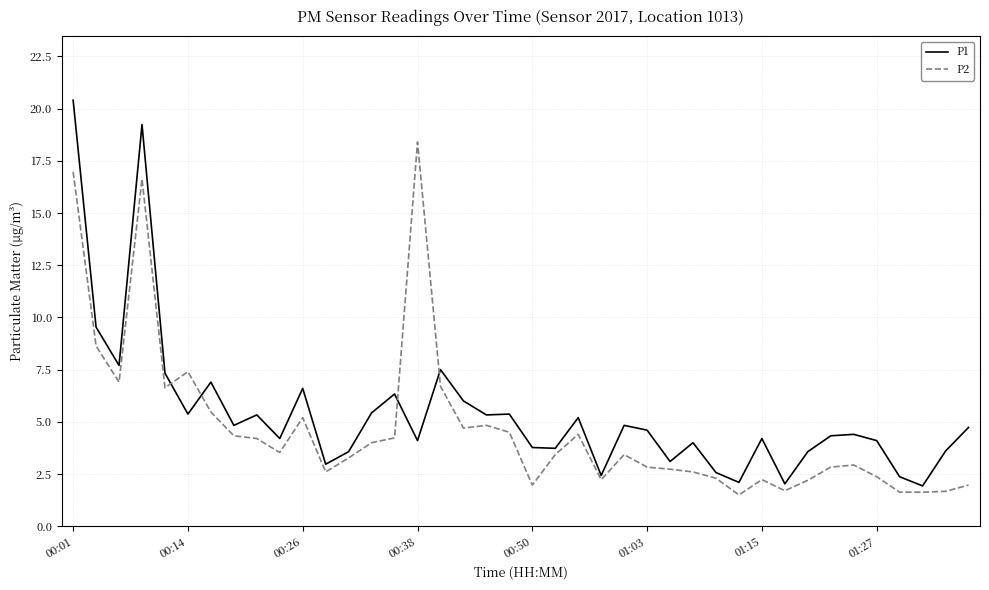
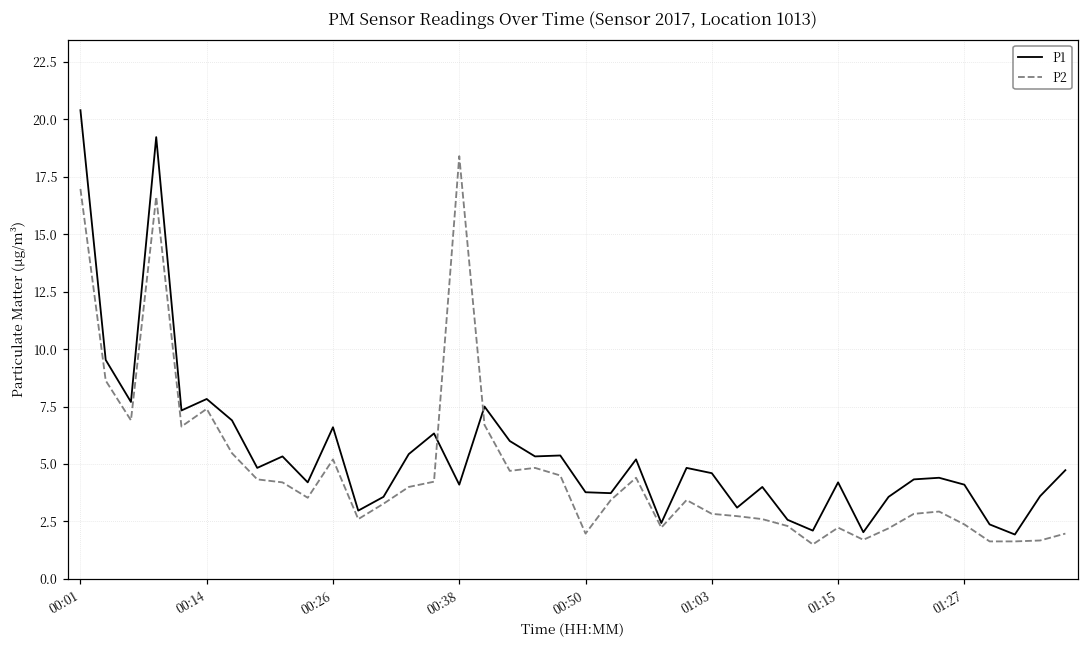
P1, 00:14: 5.4 -> 7.8
